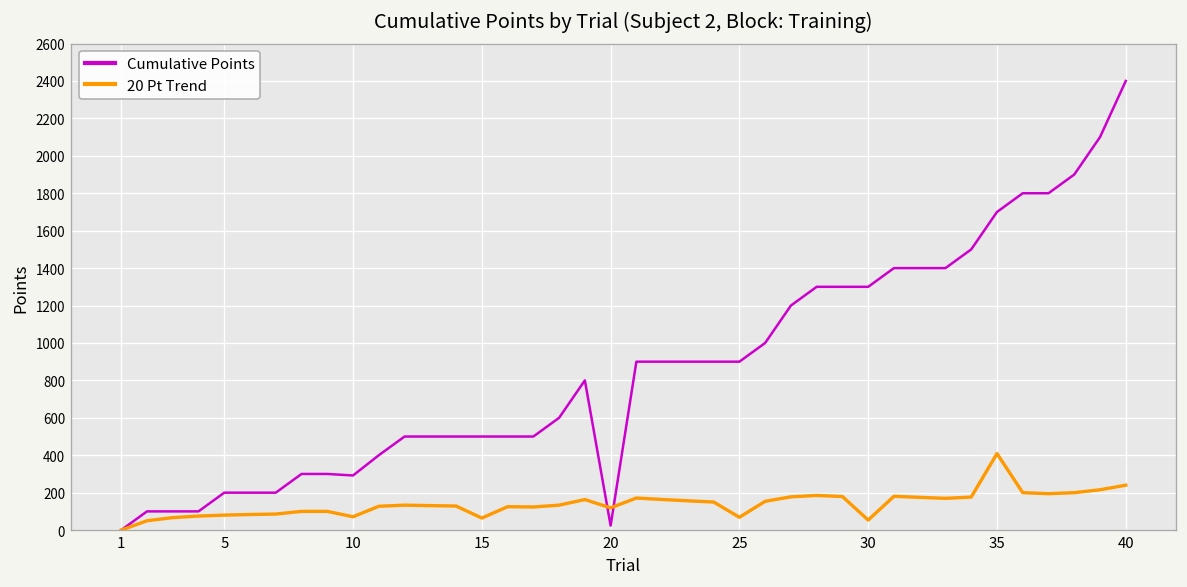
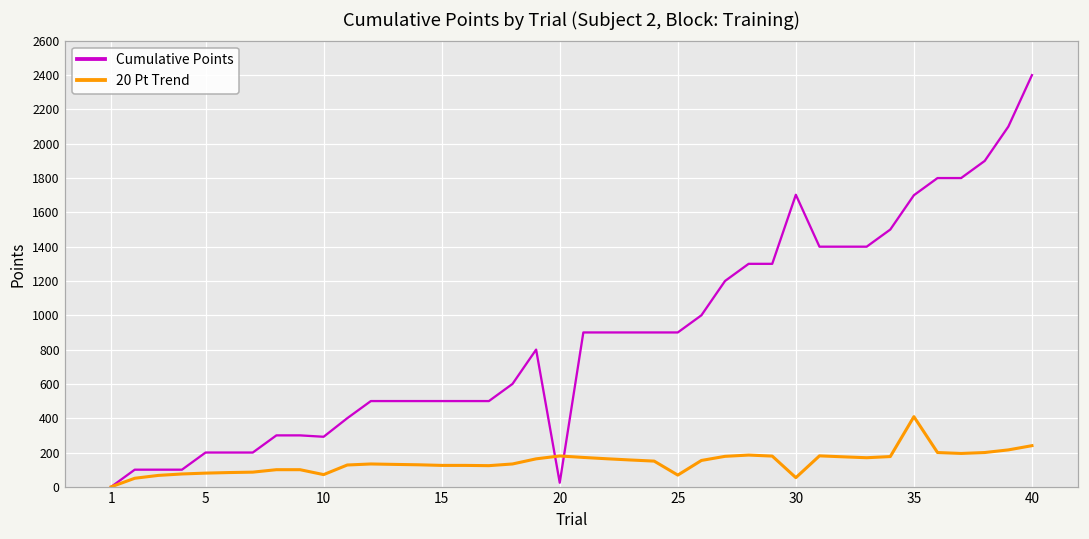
20 Pt Trend, 15: 60 -> 130
20 Pt Trend, 20: 120 -> 180
Cumulative Points, 30: 1300 -> 1700
